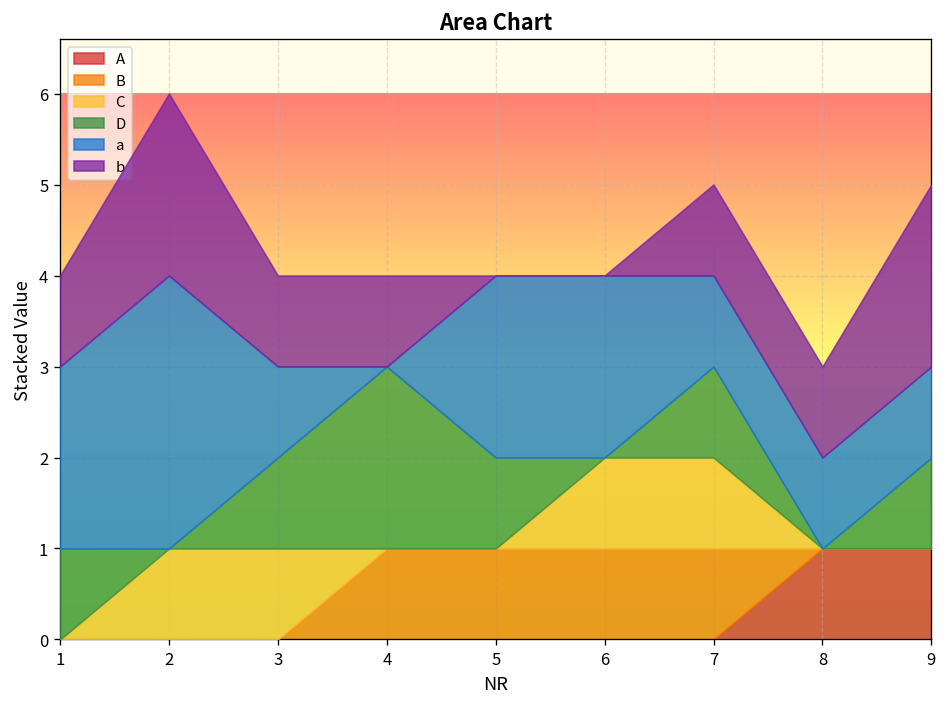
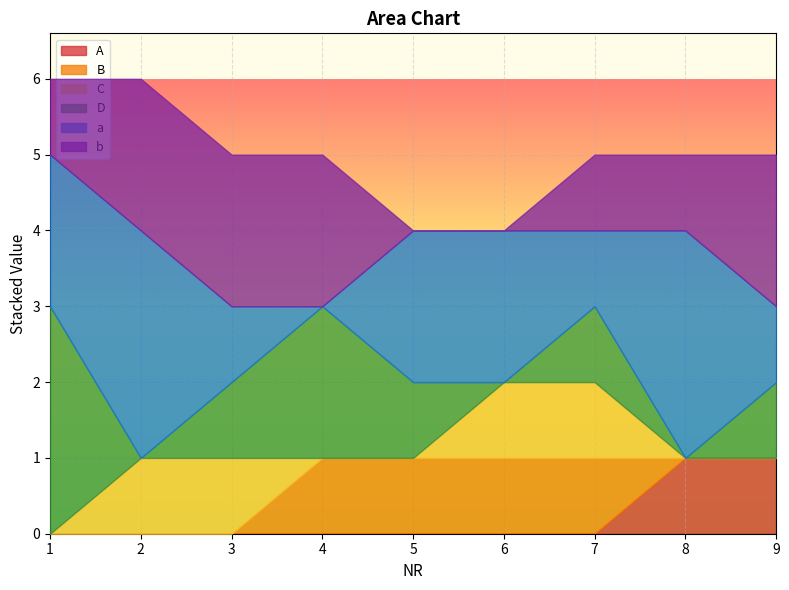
D, 1: 1 -> 3
b, 3: 1 -> 2
b, 4: 1 -> 2
a, 8: 1 -> 3
